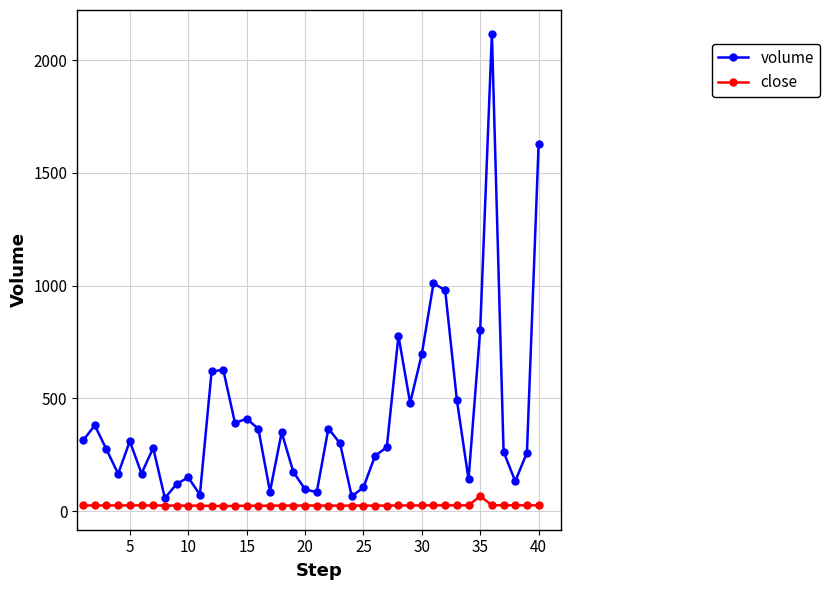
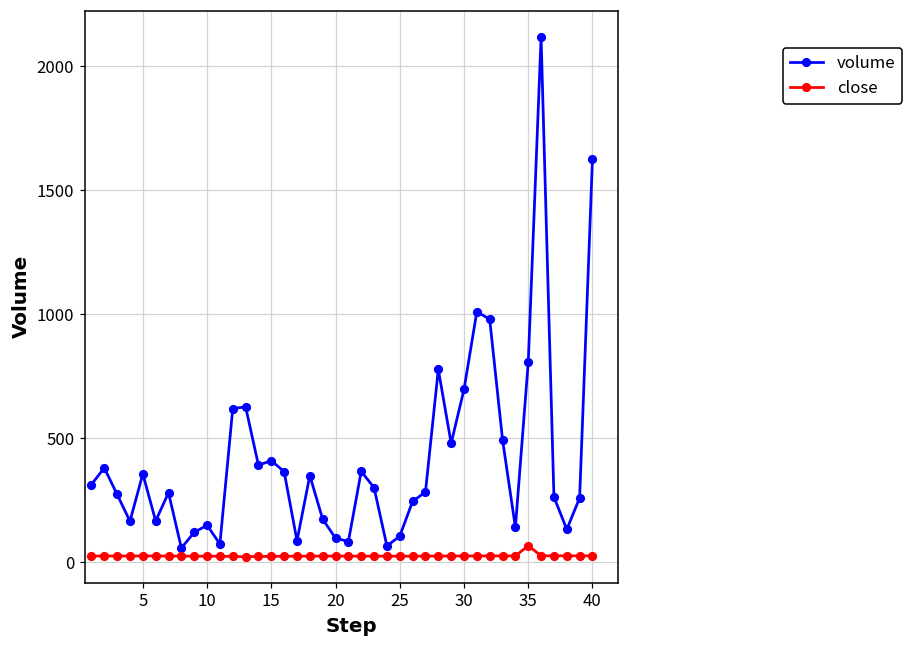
volume, 5: 310 -> 360
